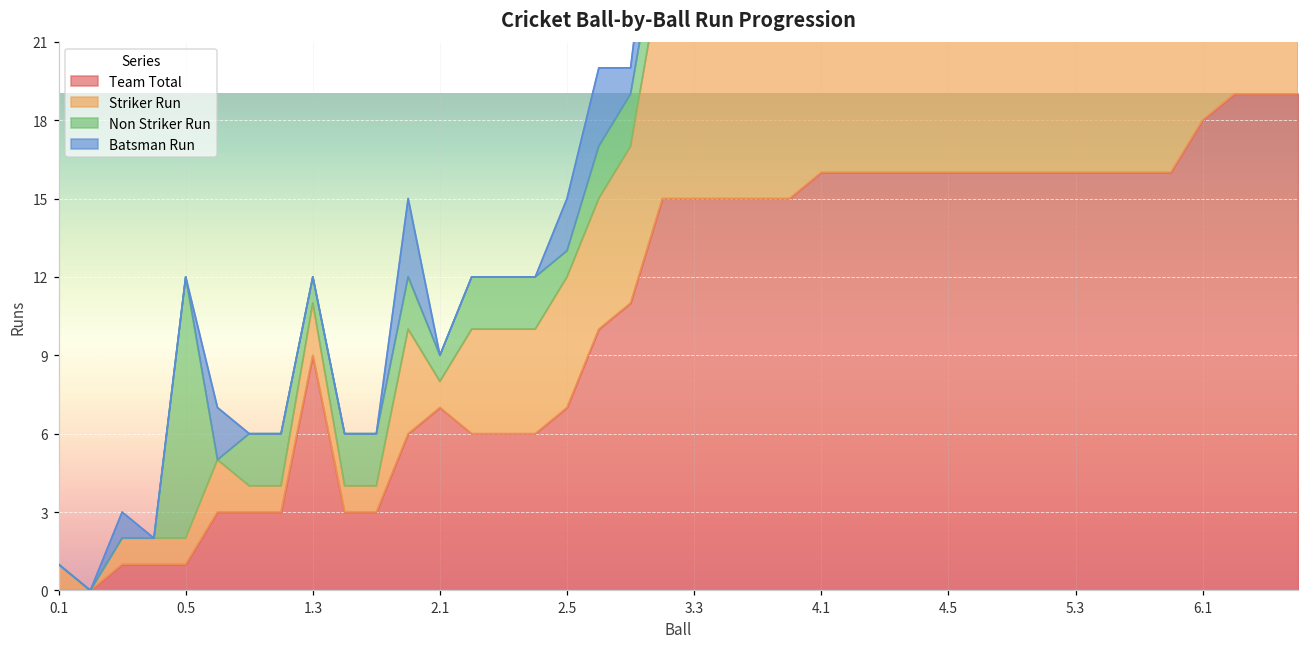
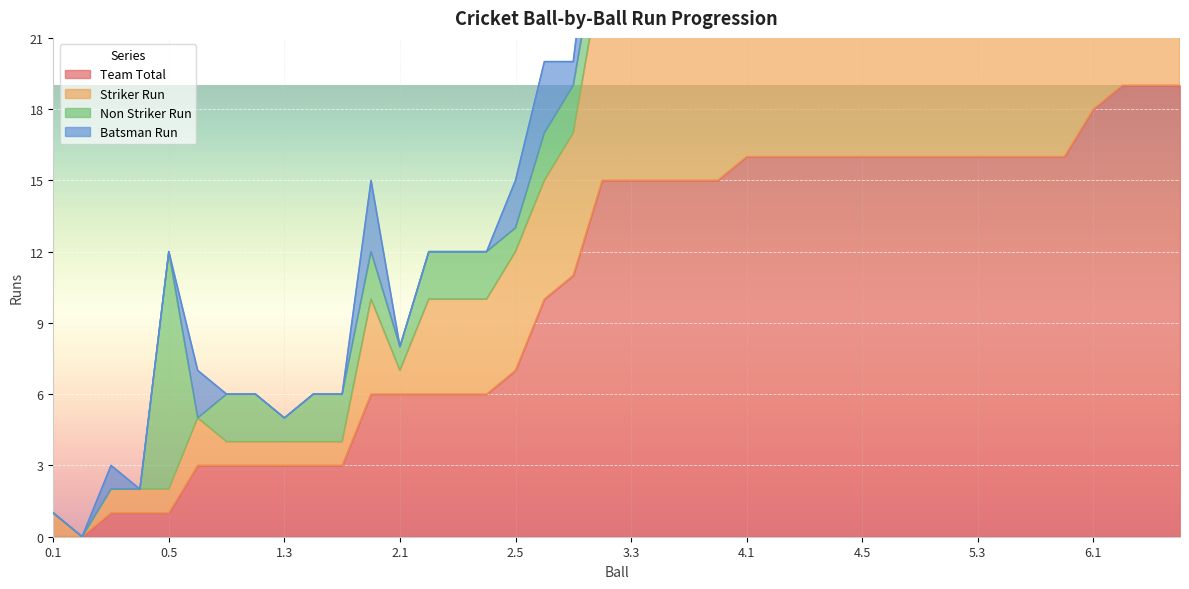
Team Total, 1.3: 9 -> 3
Striker Run, 1.3: 2 -> 1
Team Total, 2.1: 7 -> 6
